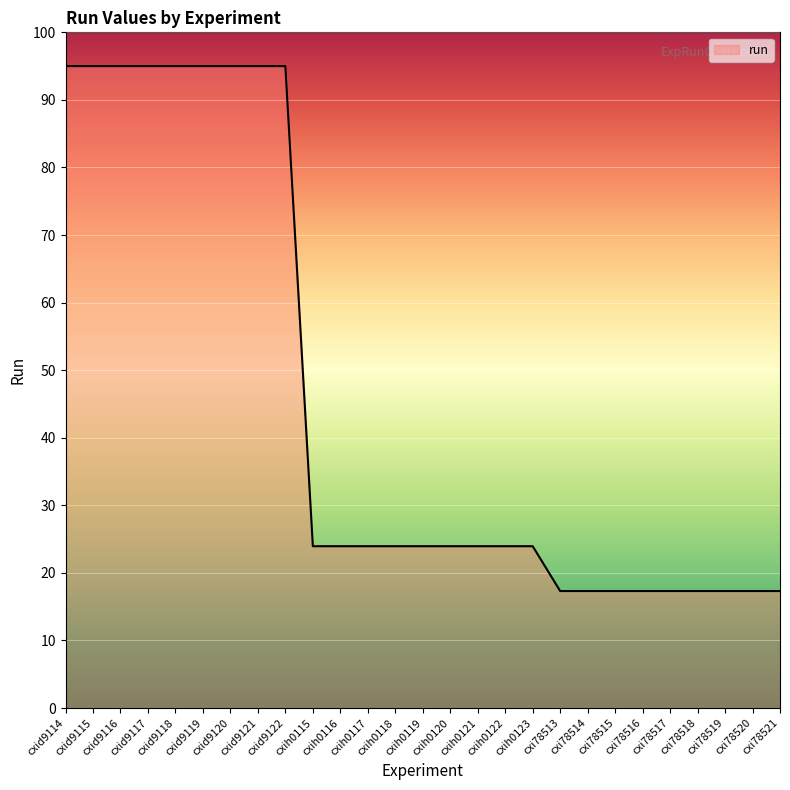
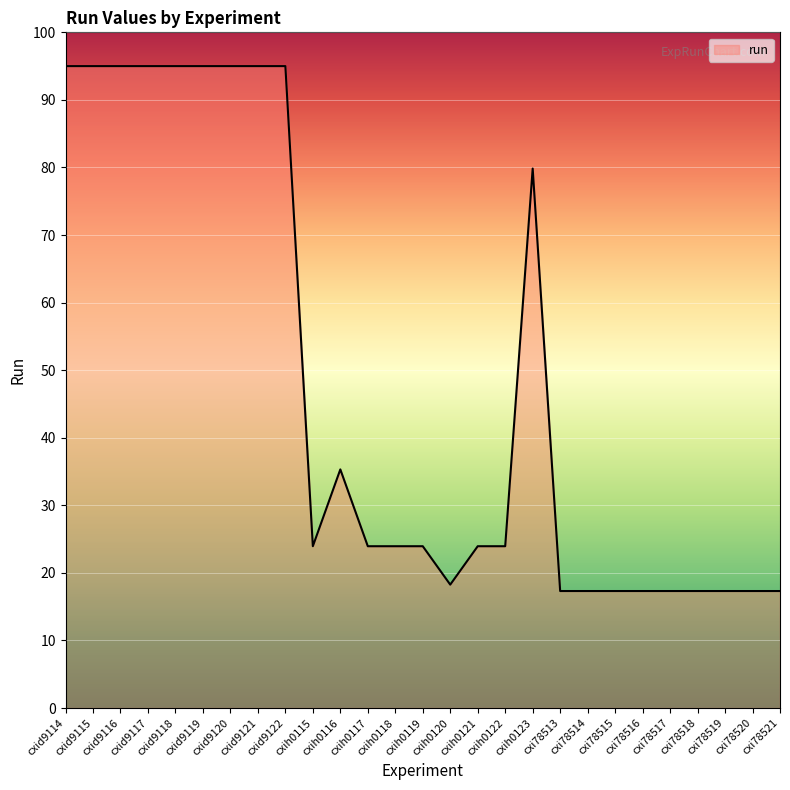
cxih0116: 24 -> 35
cxih0120: 24 -> 18
cxih0123: 24 -> 80
